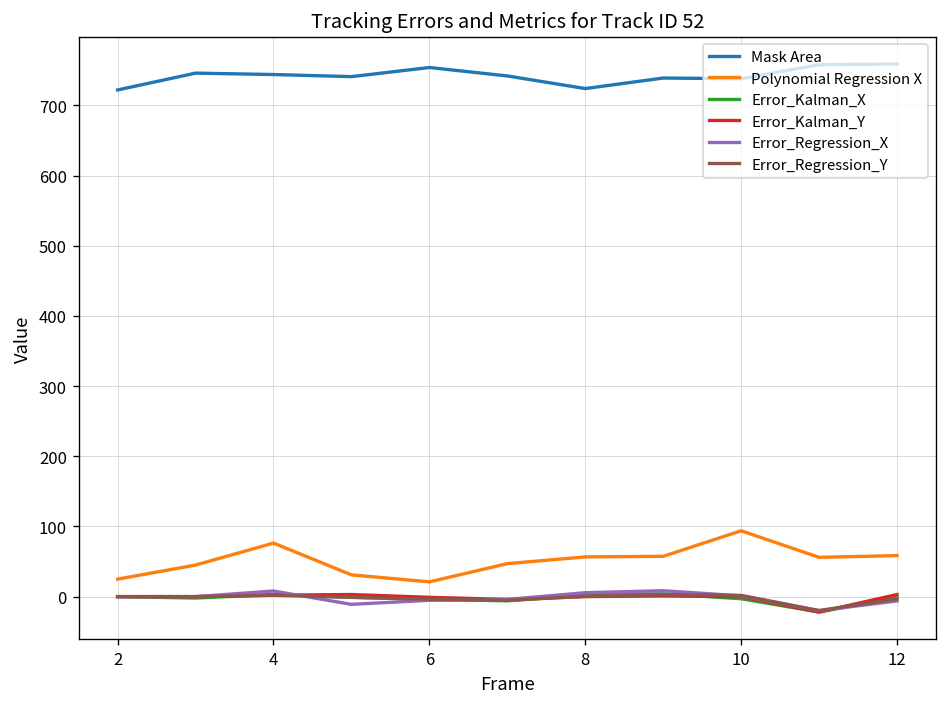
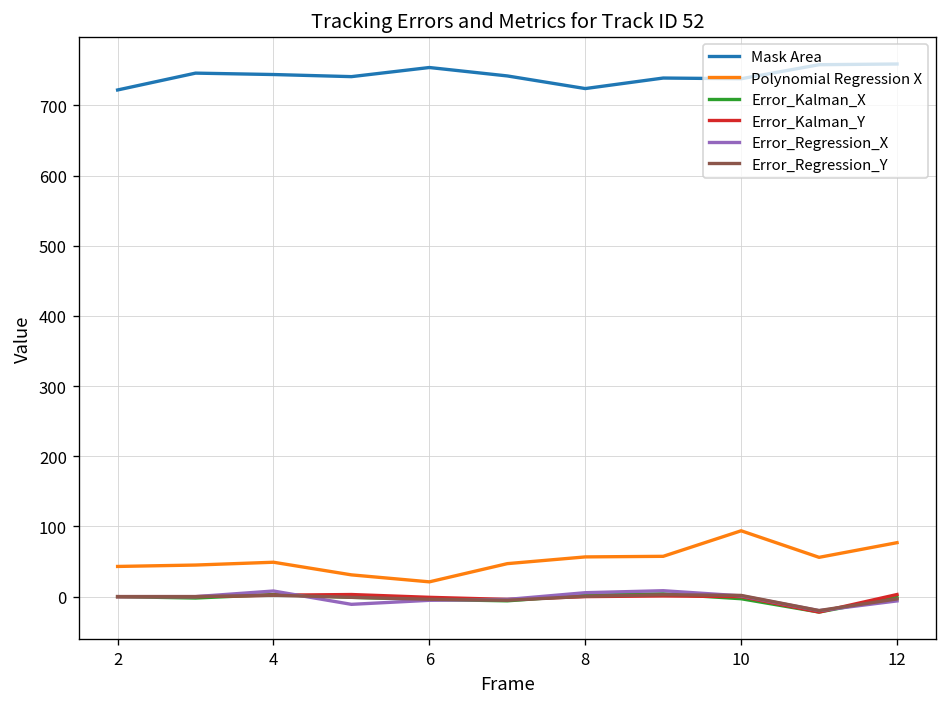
Polynomial Regression X, 2: 20 -> 40
Polynomial Regression X, 4: 80 -> 50
Polynomial Regression X, 12: 60 -> 80
